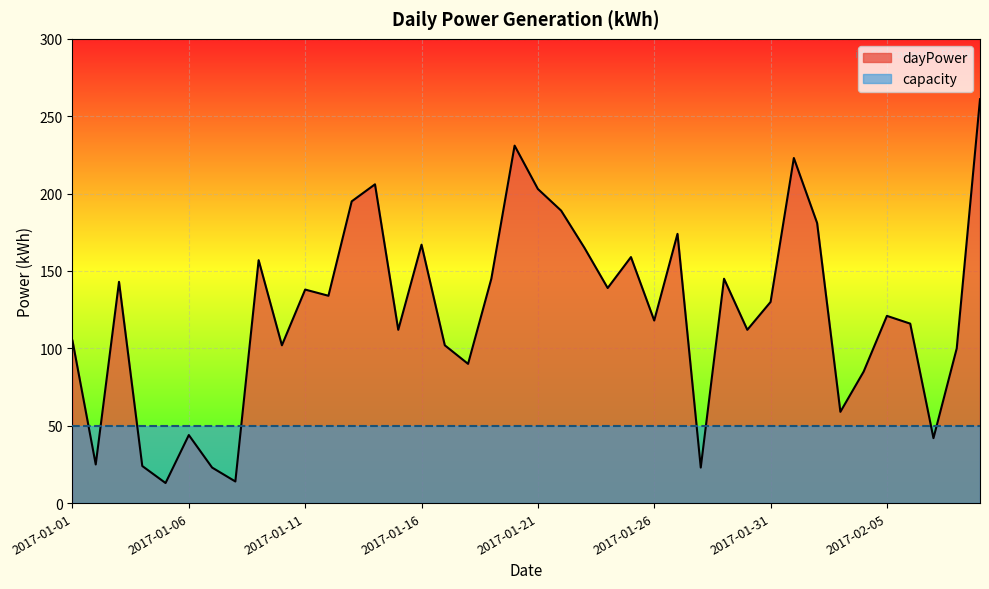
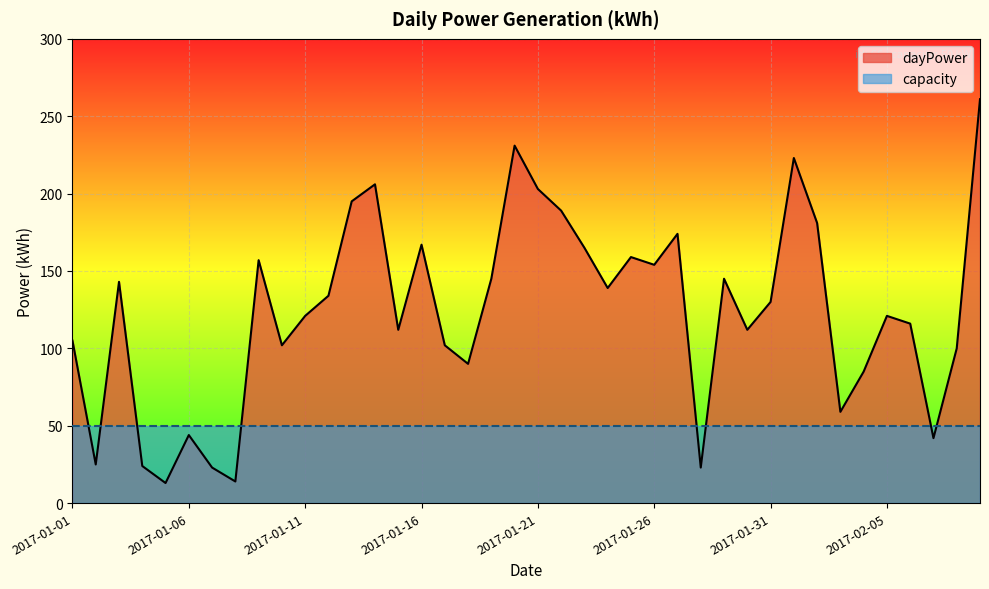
dayPower, 2017-01-11: 138 -> 121
dayPower, 2017-01-26: 118 -> 154
